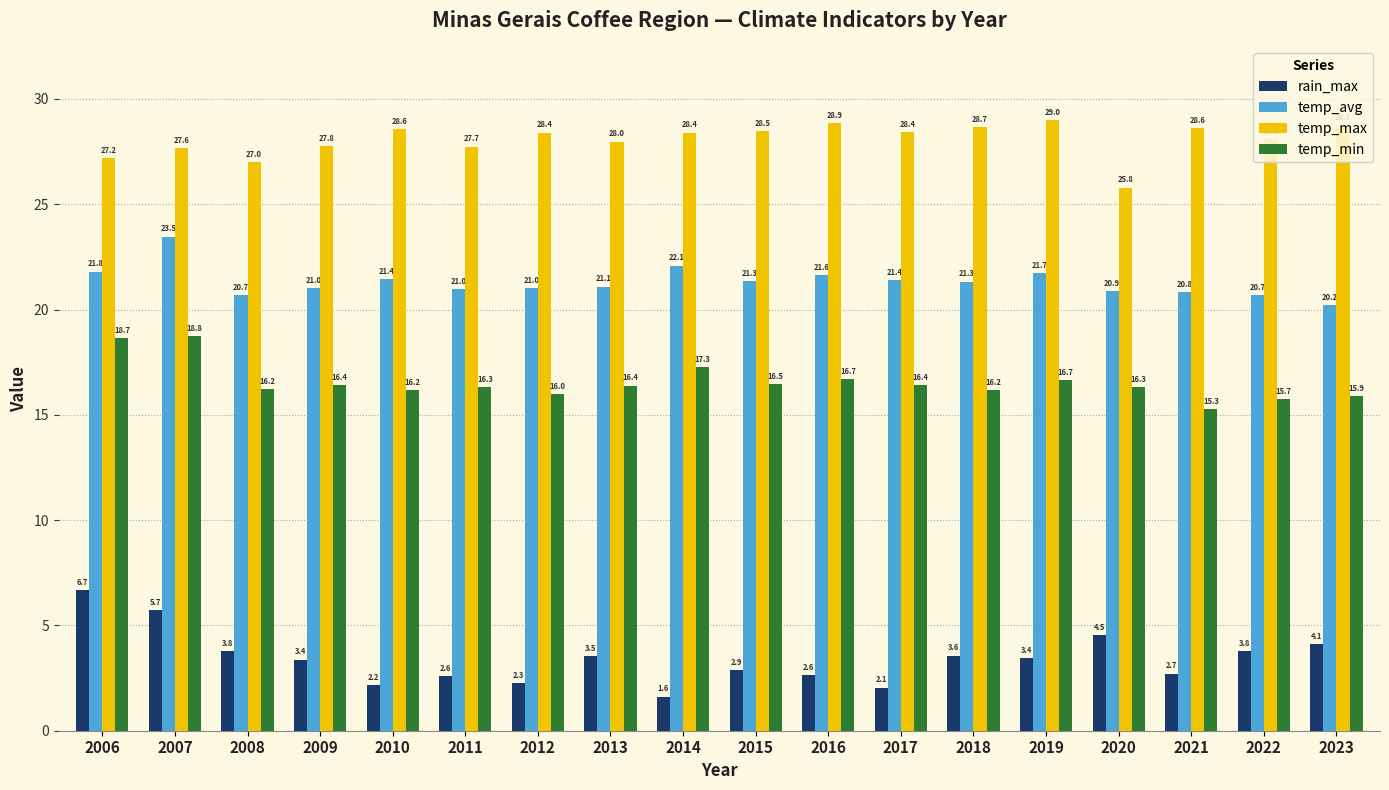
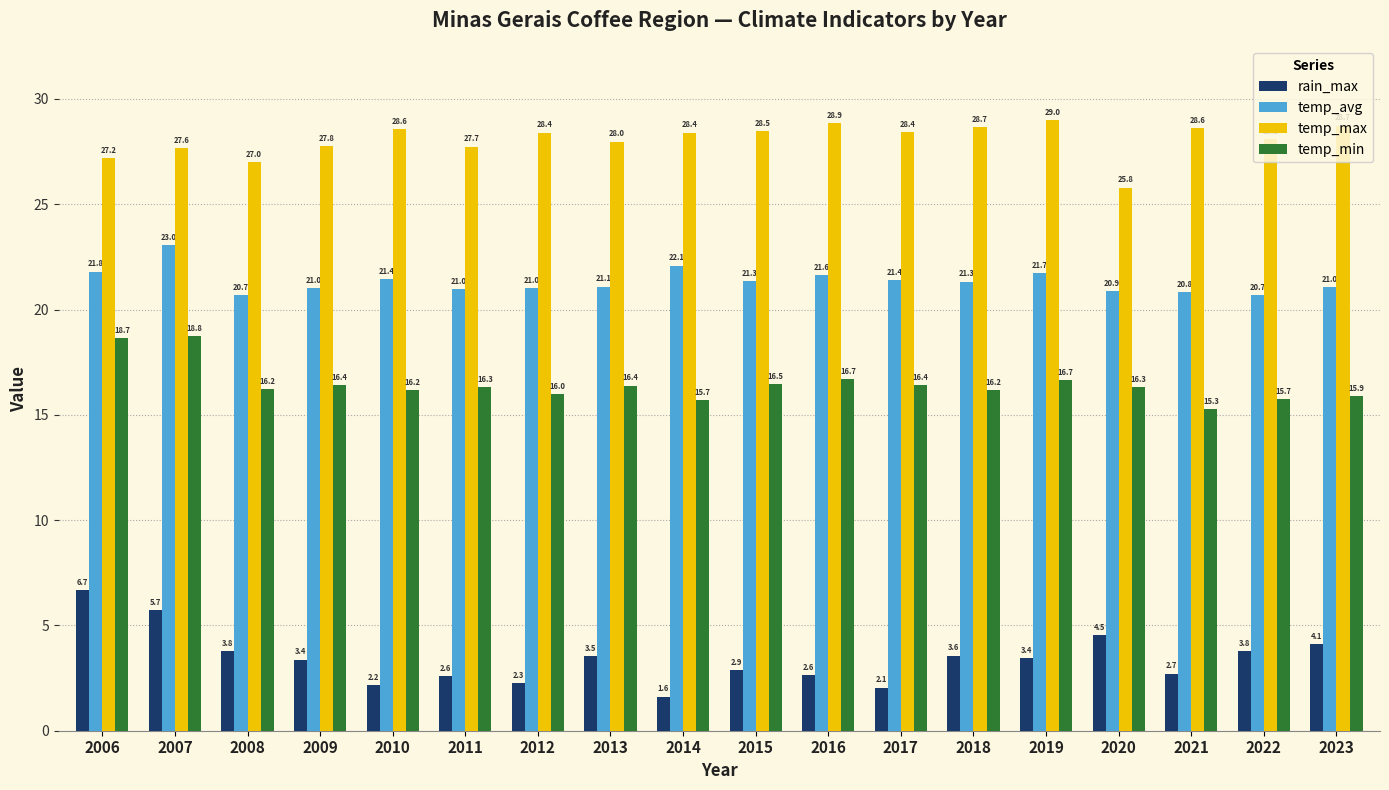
temp_avg, 2007: 23.5 -> 23.0
temp_min, 2014: 17.3 -> 15.7
temp_avg, 2023: 20.2 -> 21.0
